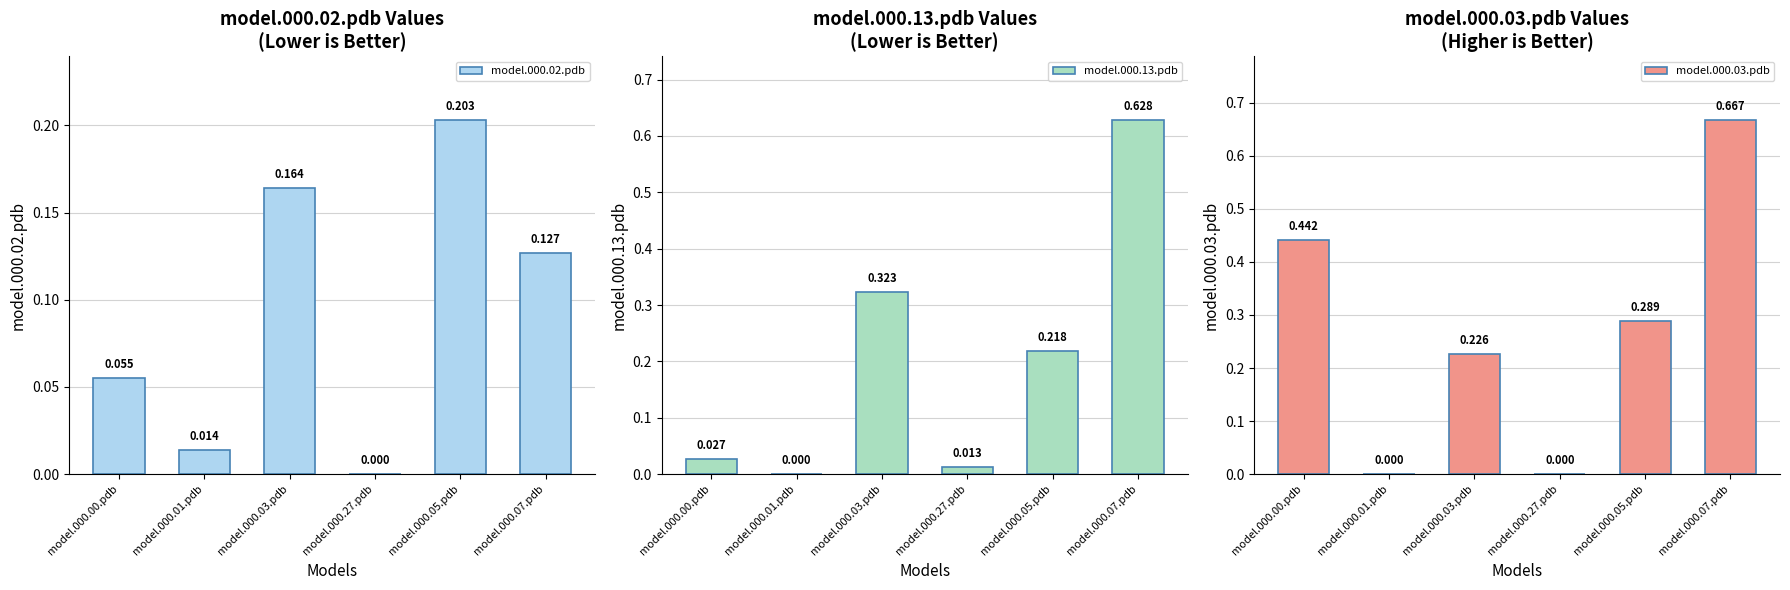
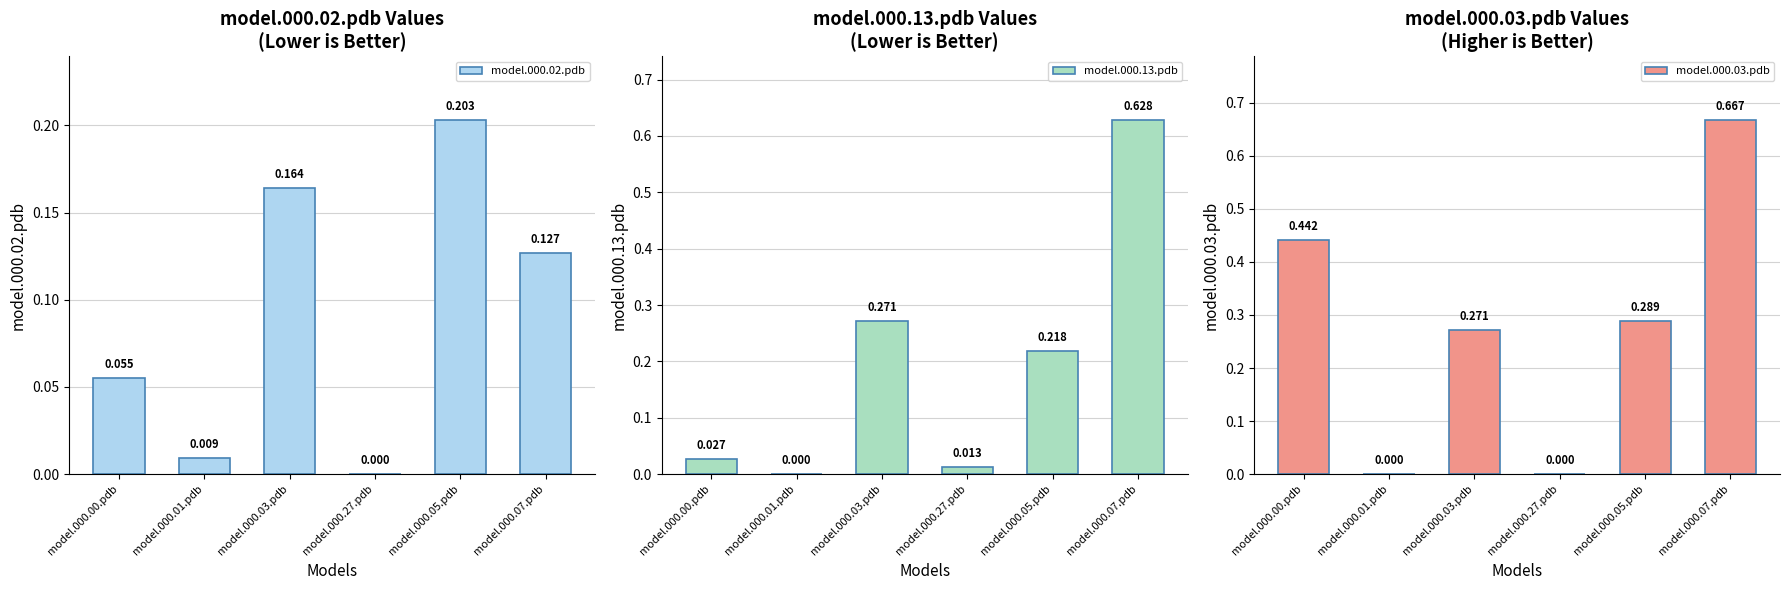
model.000.02.pdb Values (Lower is Better), model.000.01.pdb: 0.014 -> 0.009
model.000.13.pdb Values (Lower is Better), model.000.03.pdb: 0.323 -> 0.271
model.000.03.pdb Values (Higher is Better), model.000.03.pdb: 0.226 -> 0.271
